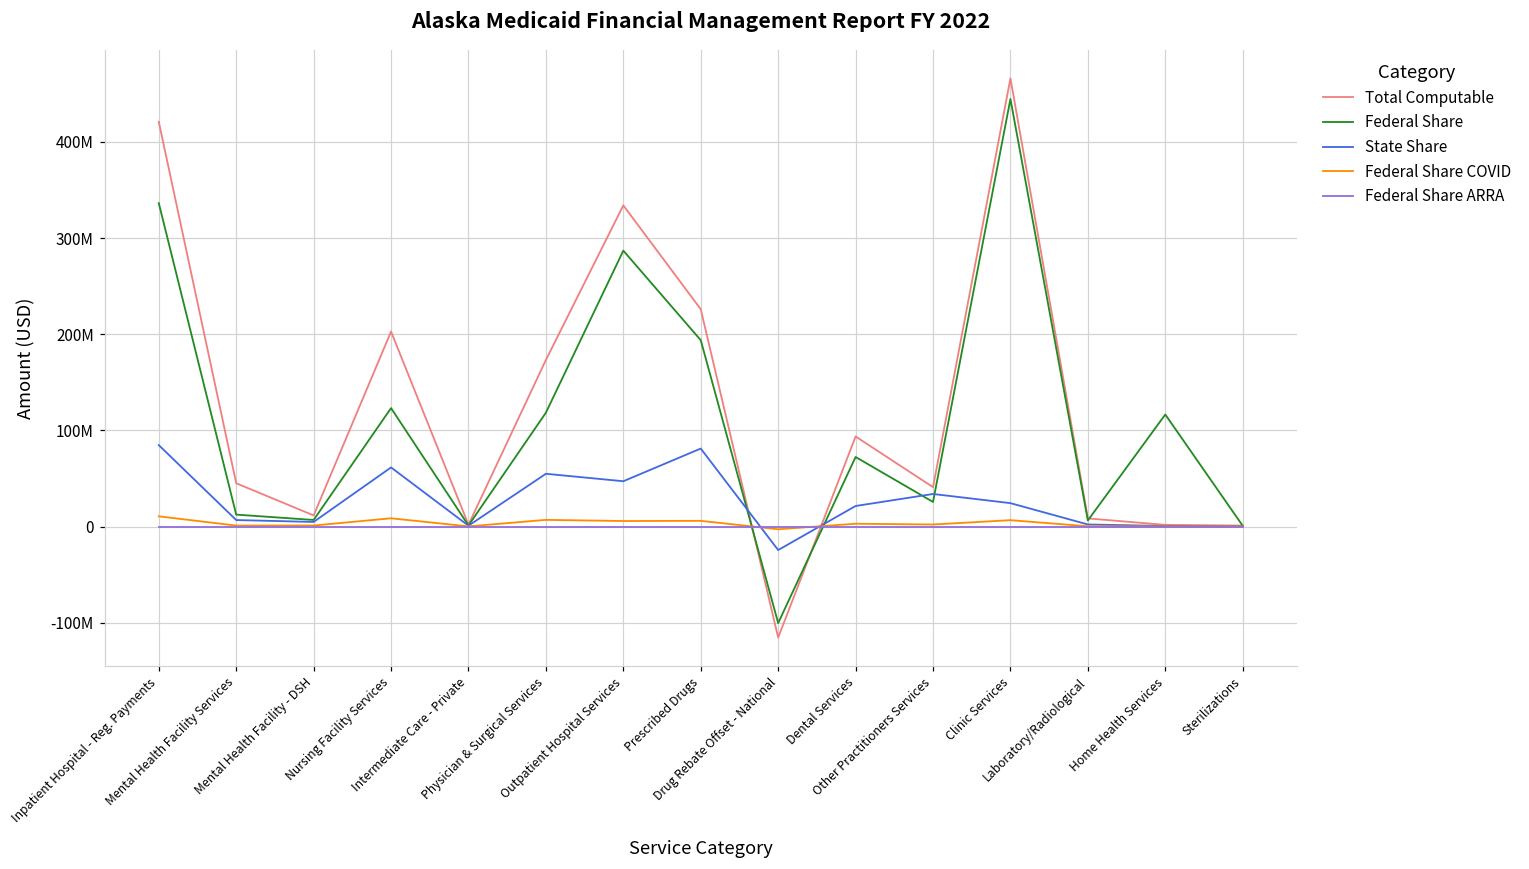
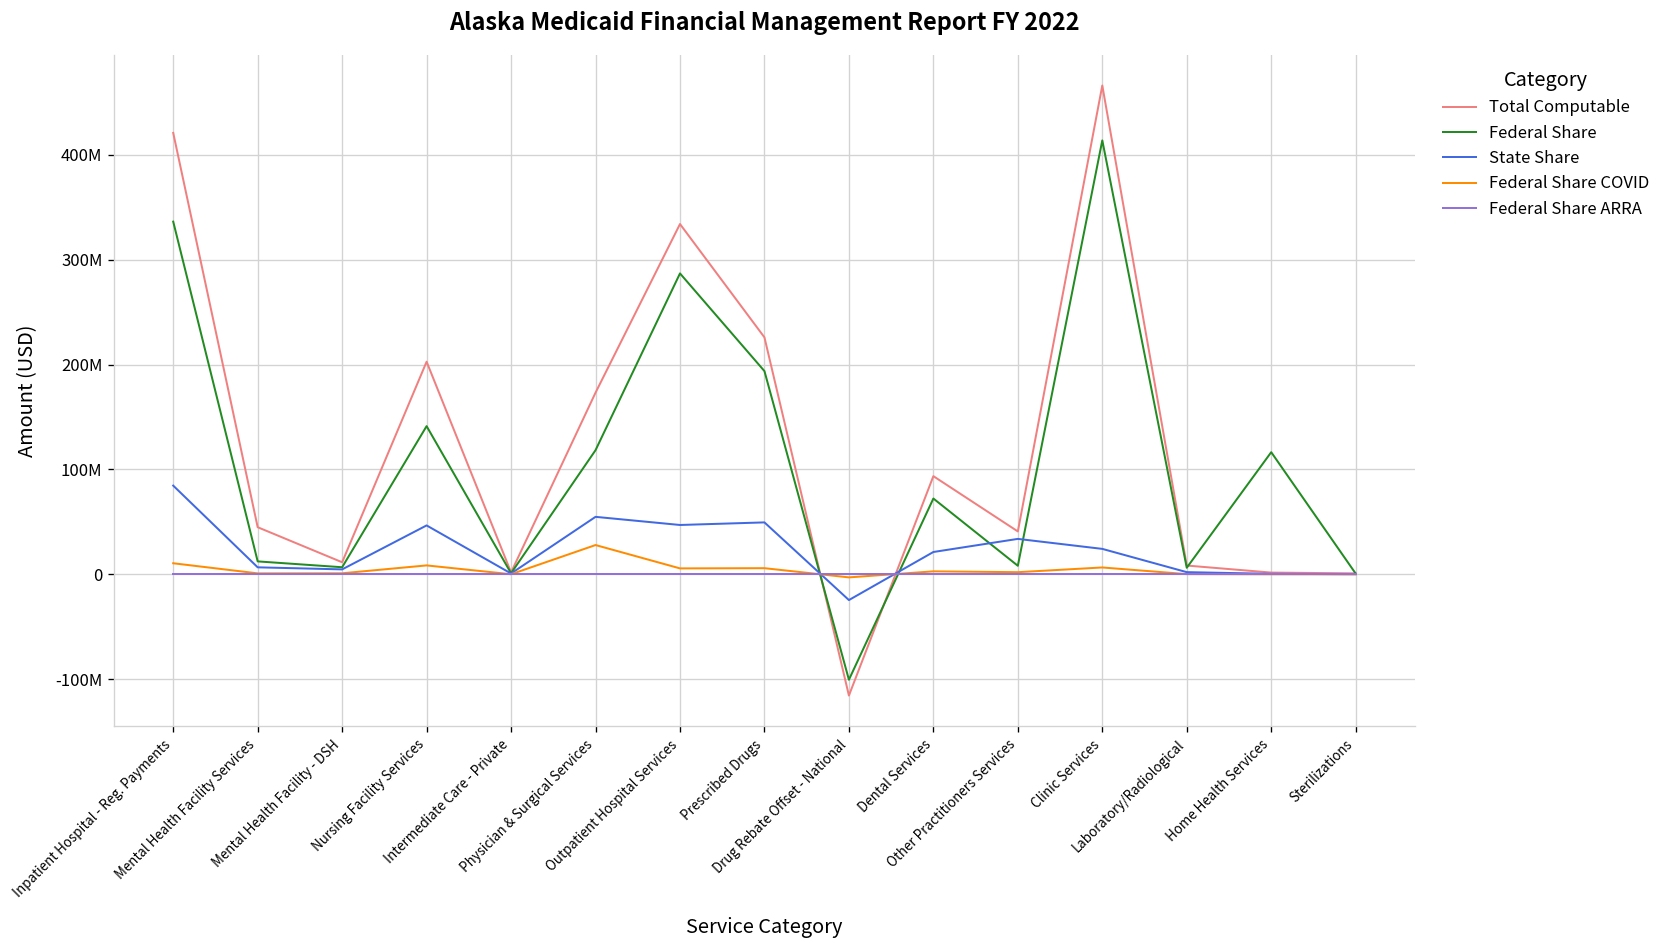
Federal Share, Nursing Facility Services: 120000000 -> 140000000
State Share, Nursing Facility Services: 60000000 -> 50000000
Federal Share COVID, Physician & Surgical Services: 10000000 -> 30000000
State Share, Prescribed Drugs: 80000000 -> 50000000
Federal Share, Other Practitioners Services: 30000000 -> 10000000
Federal Share, Clinic Services: 440000000 -> 410000000
